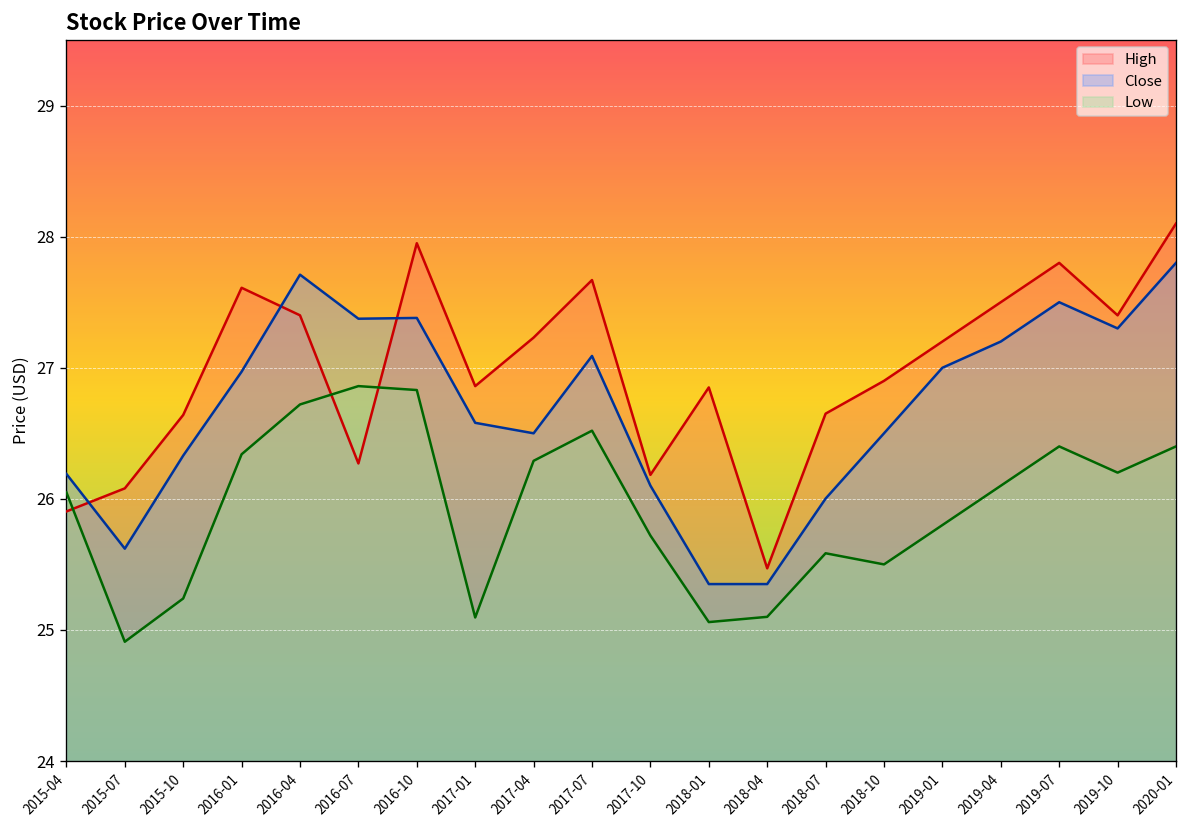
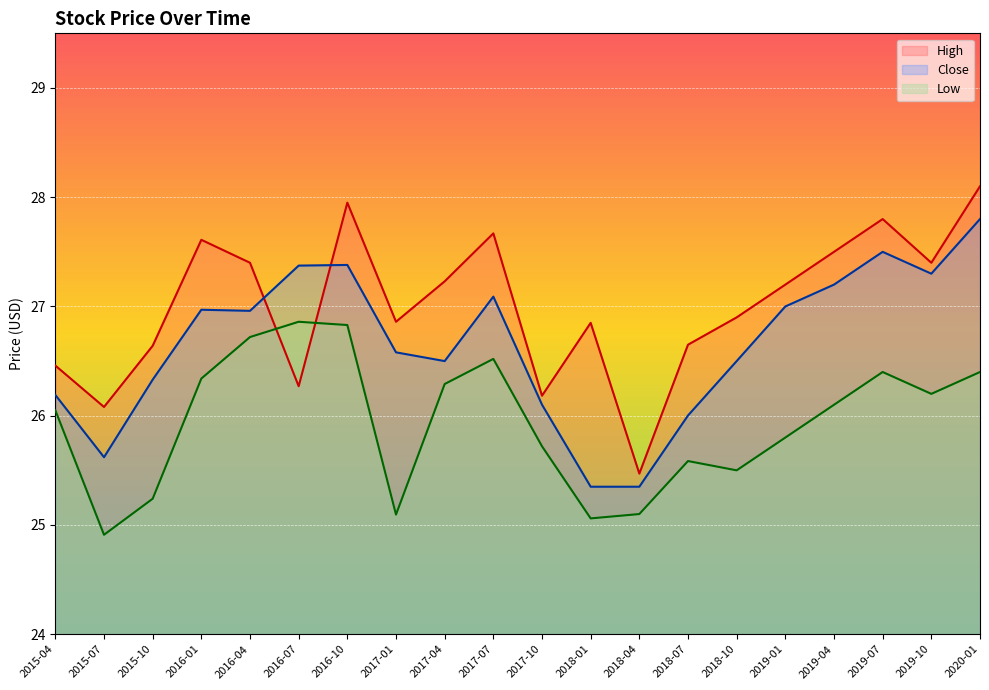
High, 2015-04: 25.90 -> 26.46
Close, 2016-04: 27.71 -> 26.96
